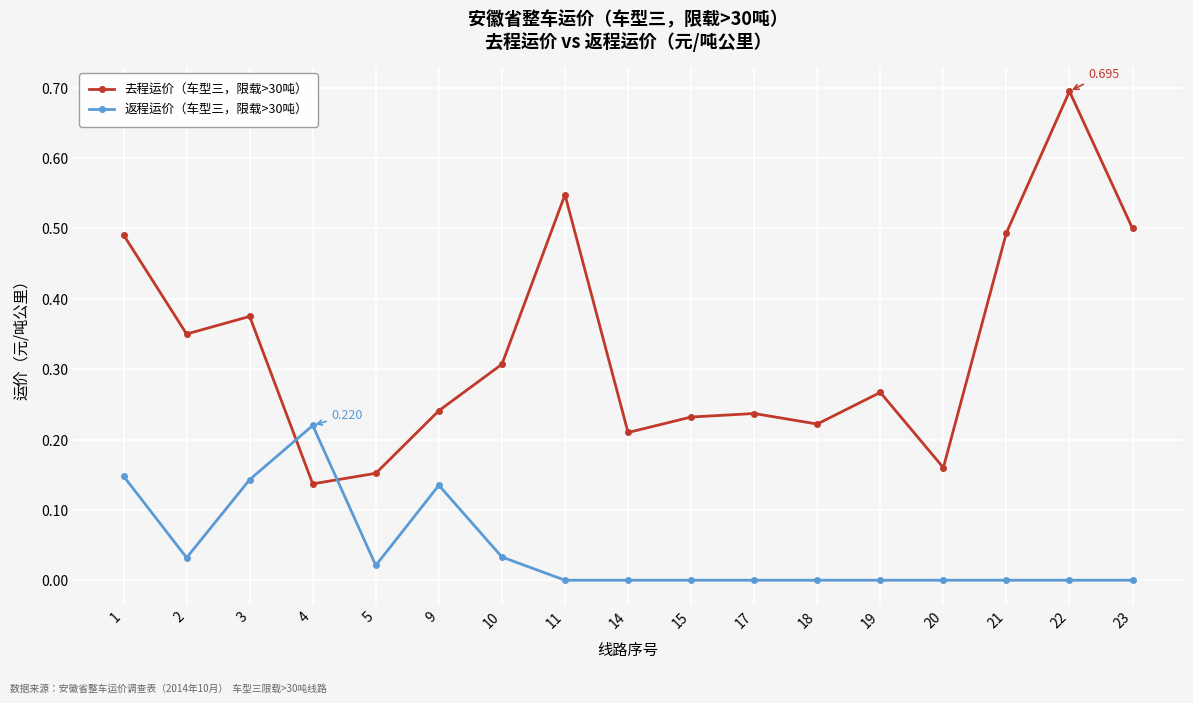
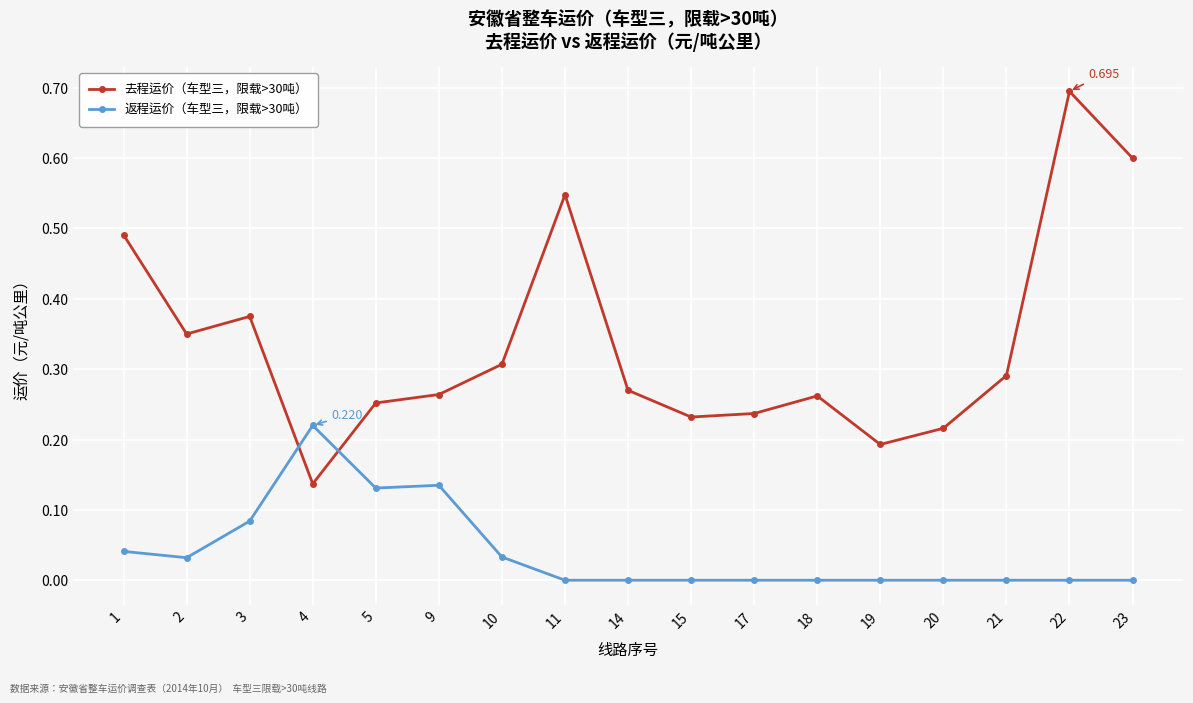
返程运价（车型三，限载>30吨）, 1: 0.15 -> 0.04
返程运价（车型三，限载>30吨）, 3: 0.14 -> 0.08
去程运价（车型三，限载>30吨）, 5: 0.15 -> 0.25
返程运价（车型三，限载>30吨）, 5: 0.02 -> 0.13
去程运价（车型三，限载>30吨）, 9: 0.24 -> 0.26
去程运价（车型三，限载>30吨）, 14: 0.21 -> 0.27
去程运价（车型三，限载>30吨）, 18: 0.22 -> 0.26
去程运价（车型三，限载>30吨）, 19: 0.27 -> 0.19
去程运价（车型三，限载>30吨）, 20: 0.16 -> 0.22
去程运价（车型三，限载>30吨）, 21: 0.49 -> 0.29
去程运价（车型三，限载>30吨）, 23: 0.5 -> 0.6
